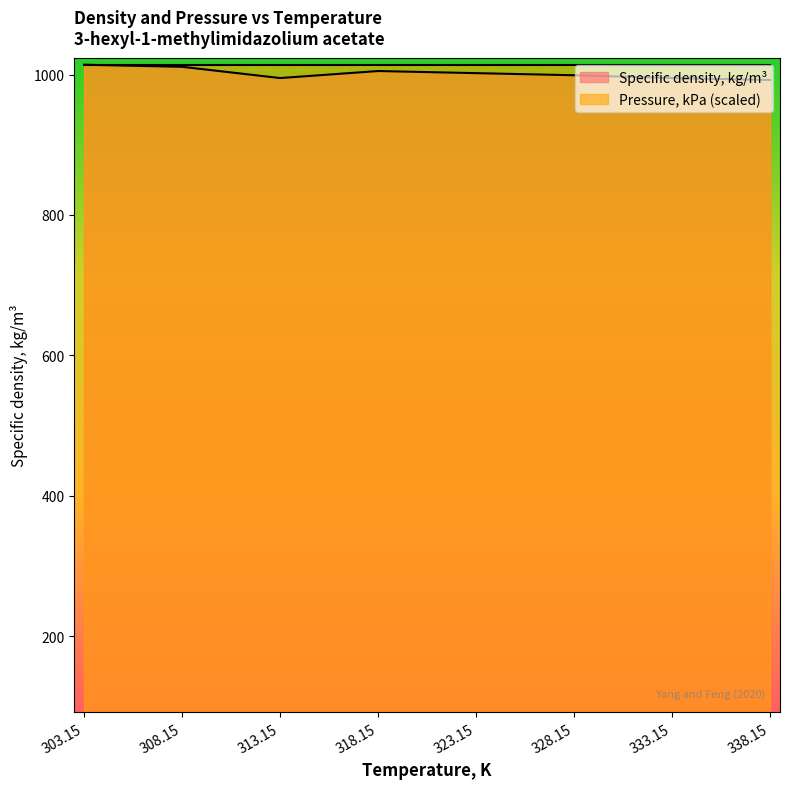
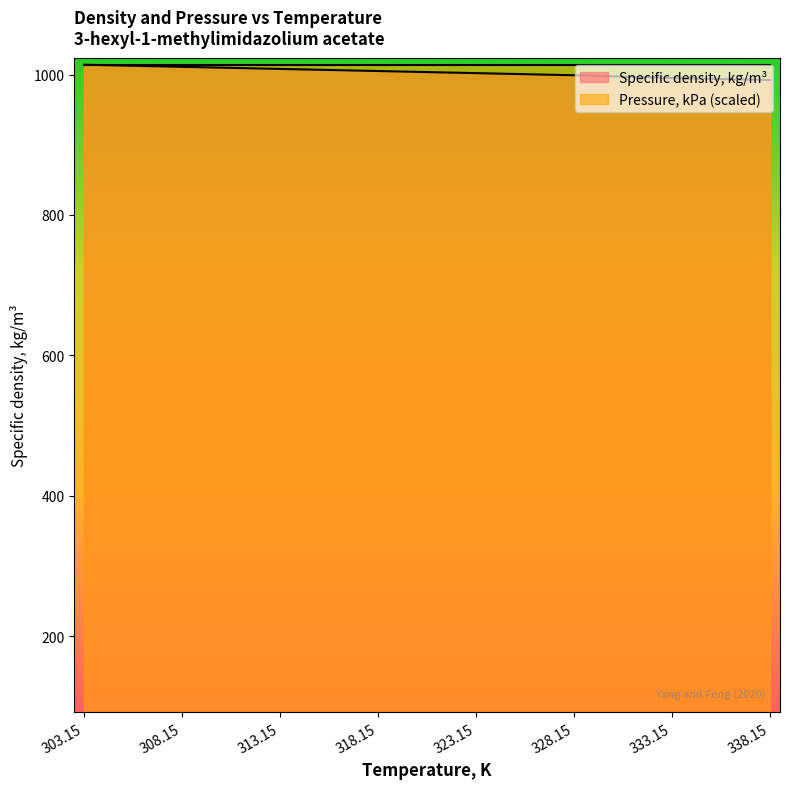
Specific density, kg/m³, 313.15: 1000 -> 1010
